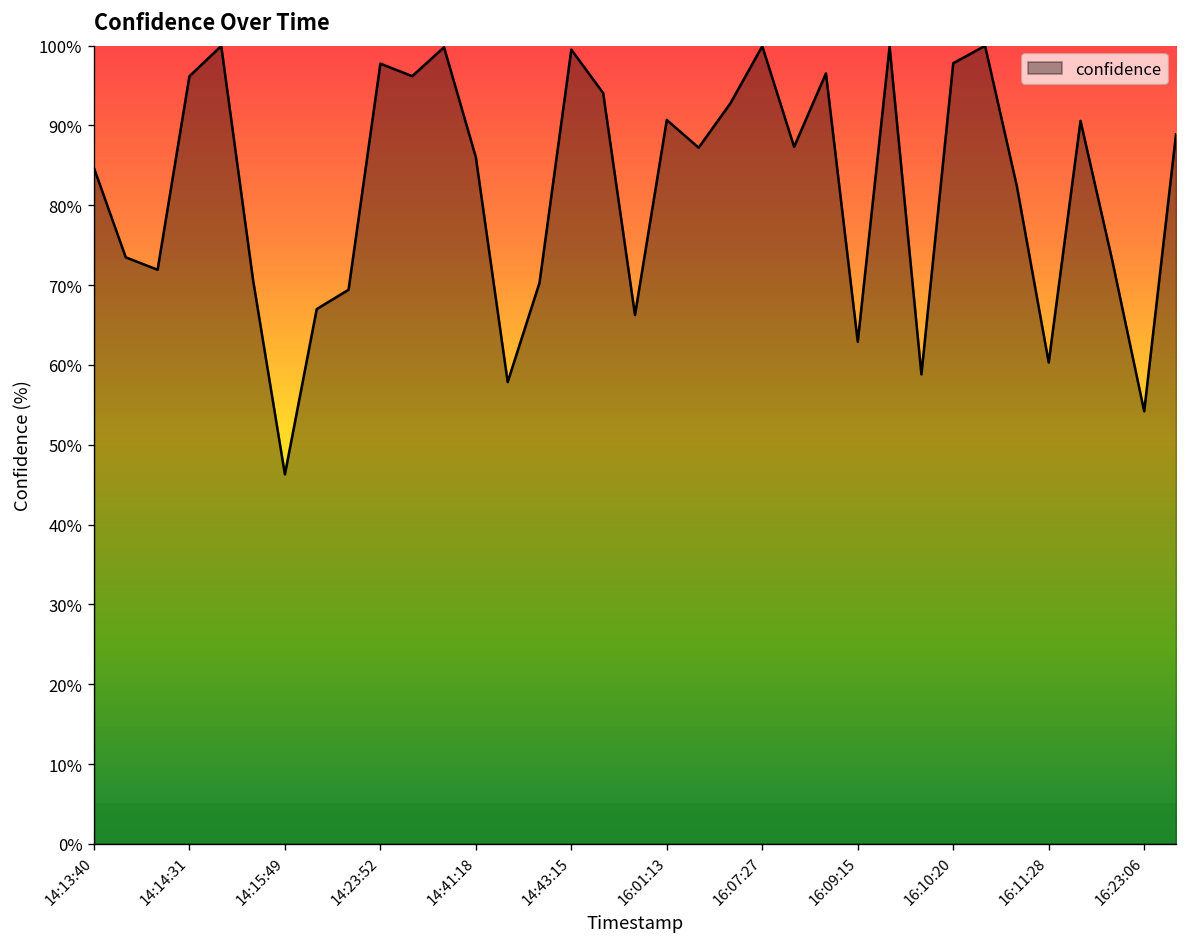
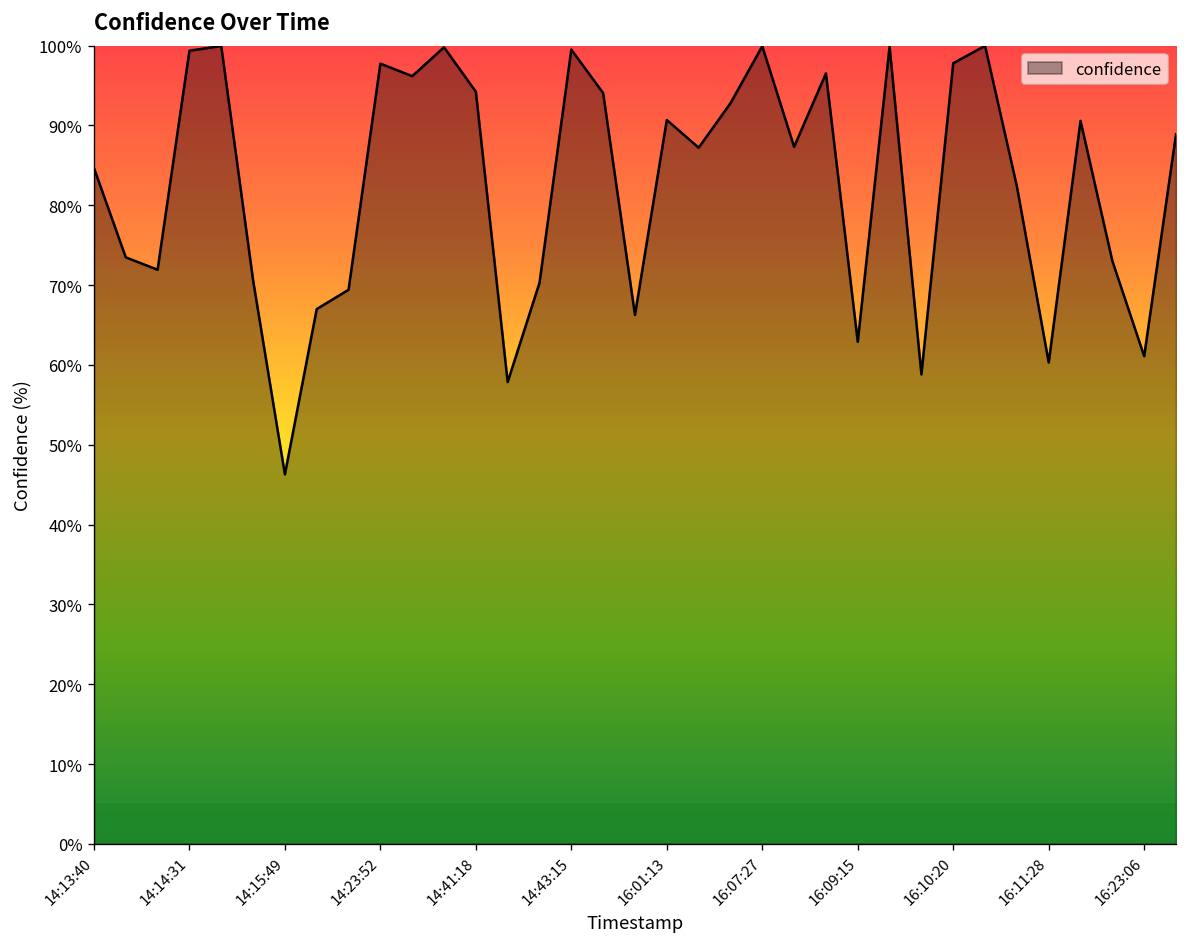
14:14:31: 96% -> 99%
14:41:18: 86% -> 94%
16:23:06: 54% -> 61%
